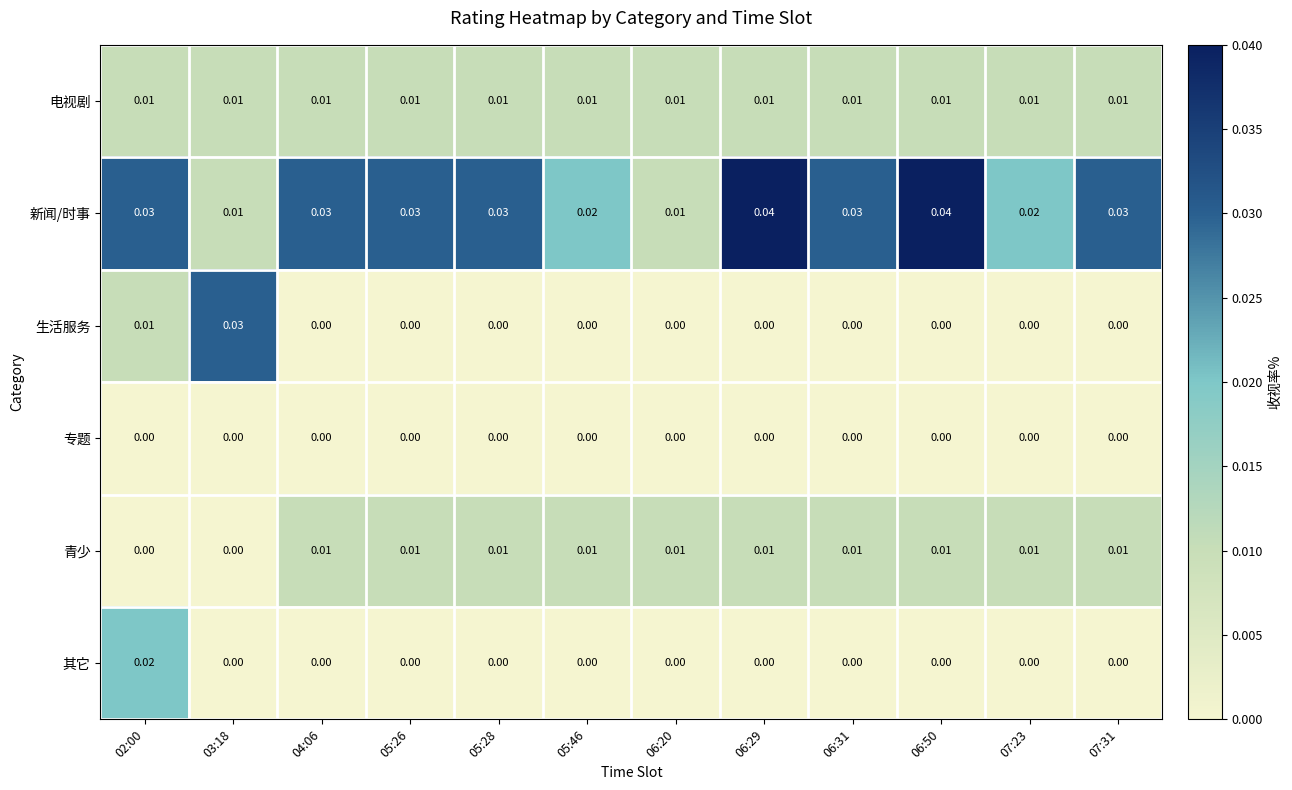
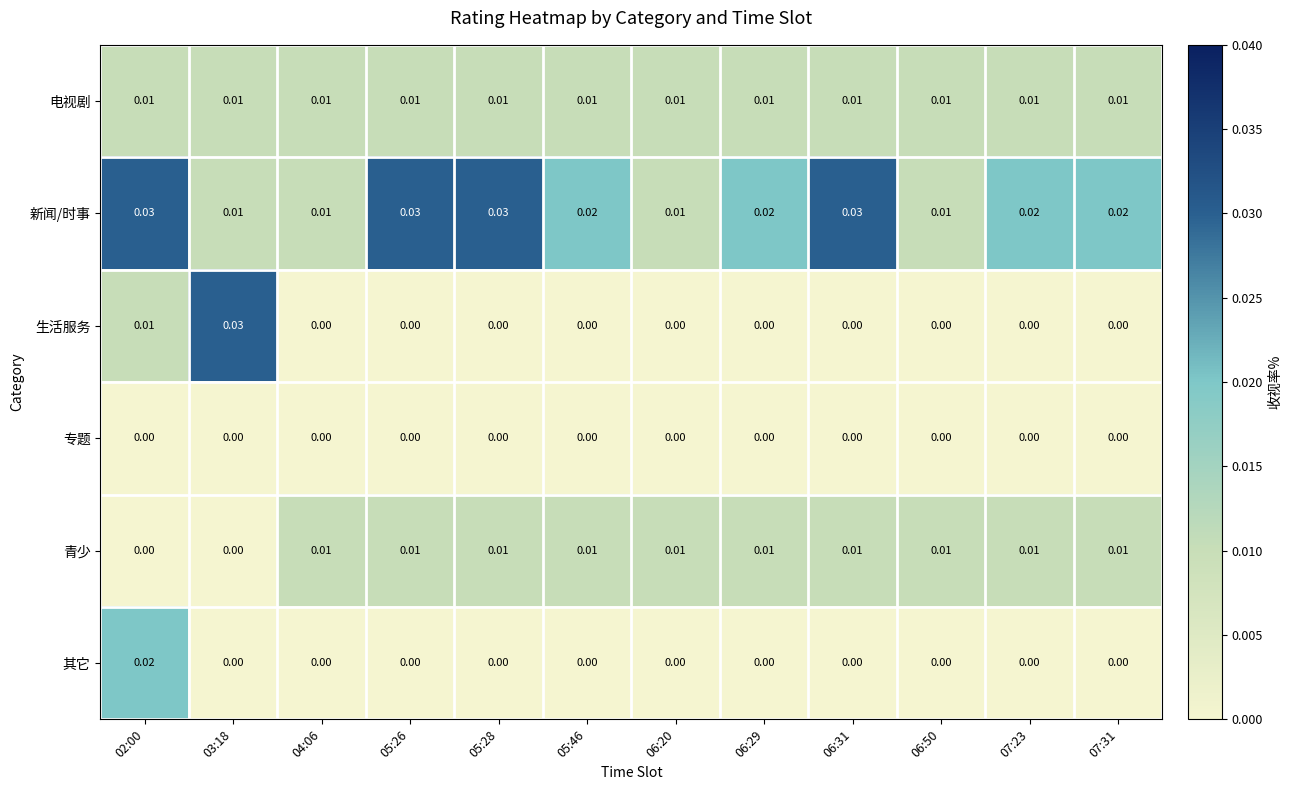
新闻/时事, 04:06: 0.03 -> 0.01
新闻/时事, 06:29: 0.04 -> 0.02
新闻/时事, 06:50: 0.04 -> 0.01
新闻/时事, 07:31: 0.03 -> 0.02
